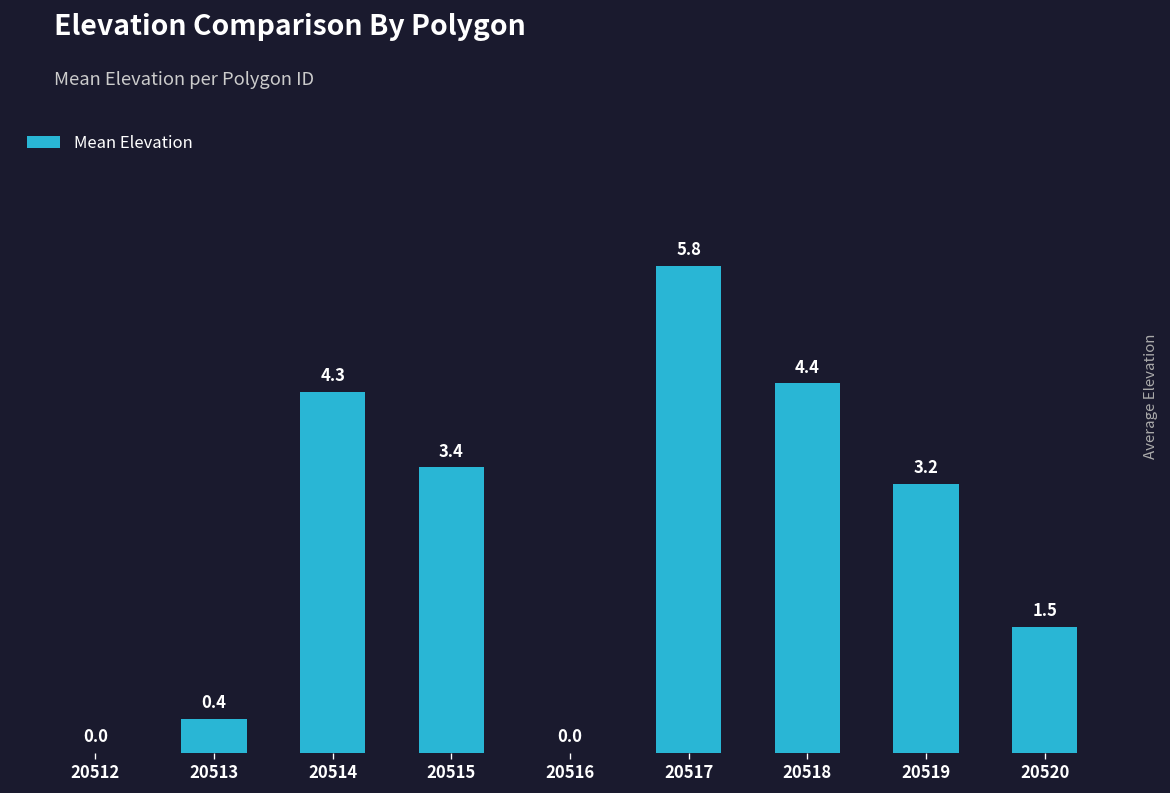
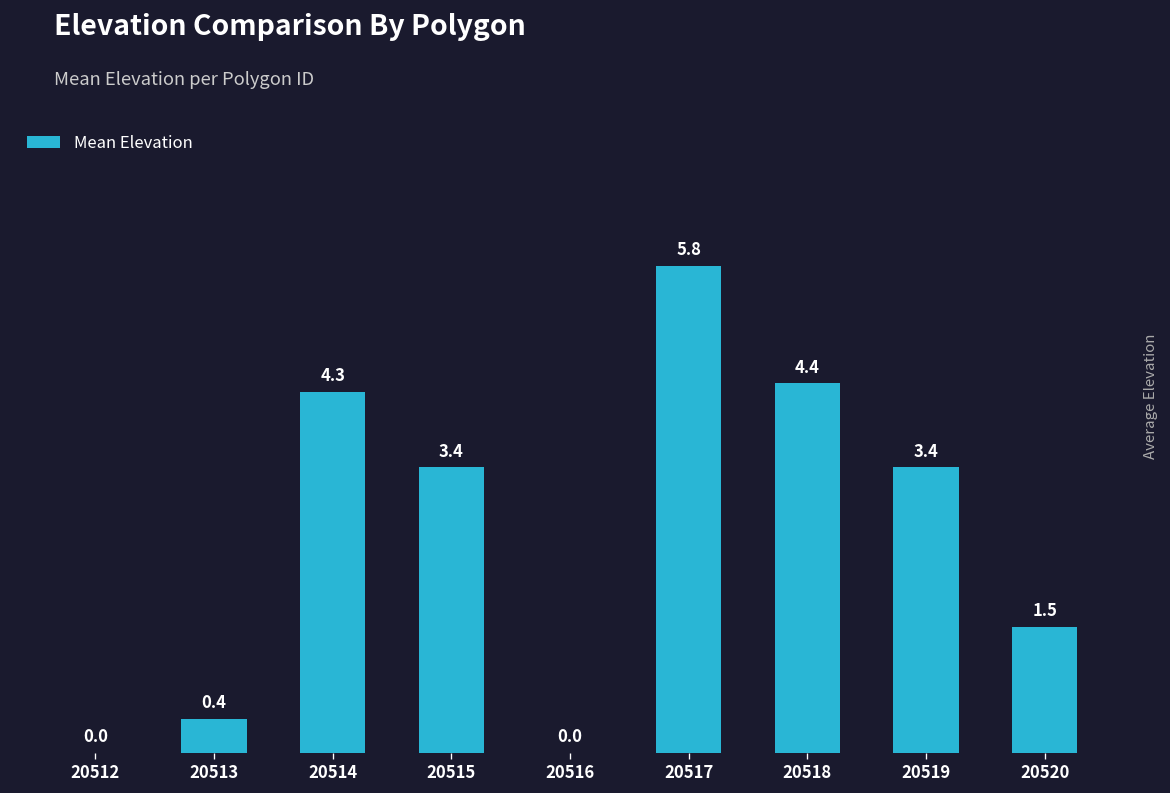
20519: 3.2 -> 3.4
